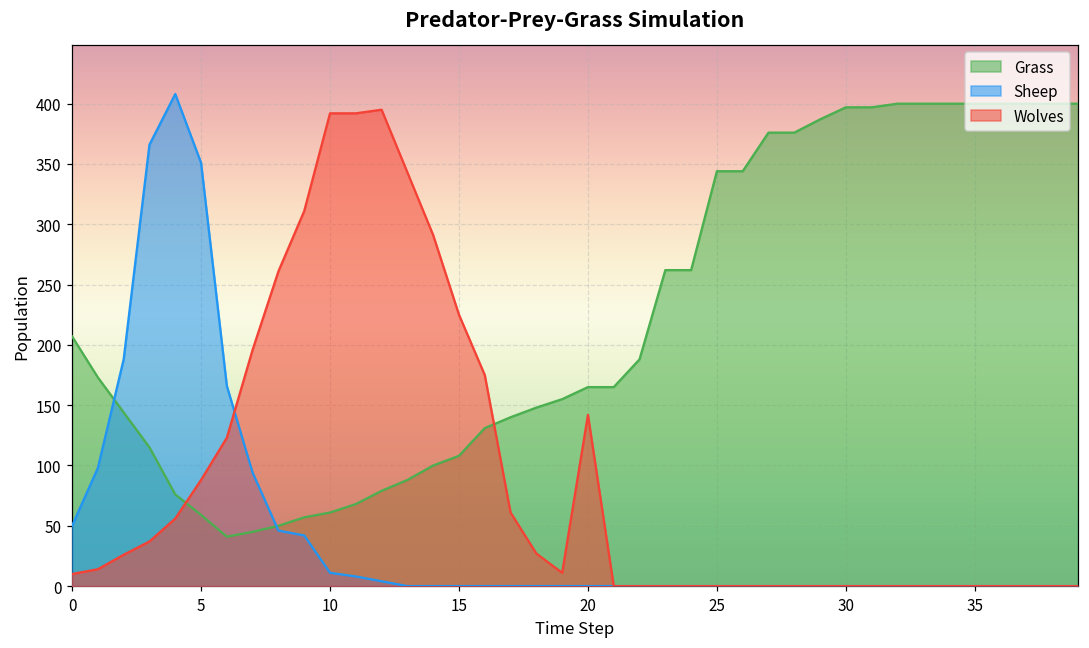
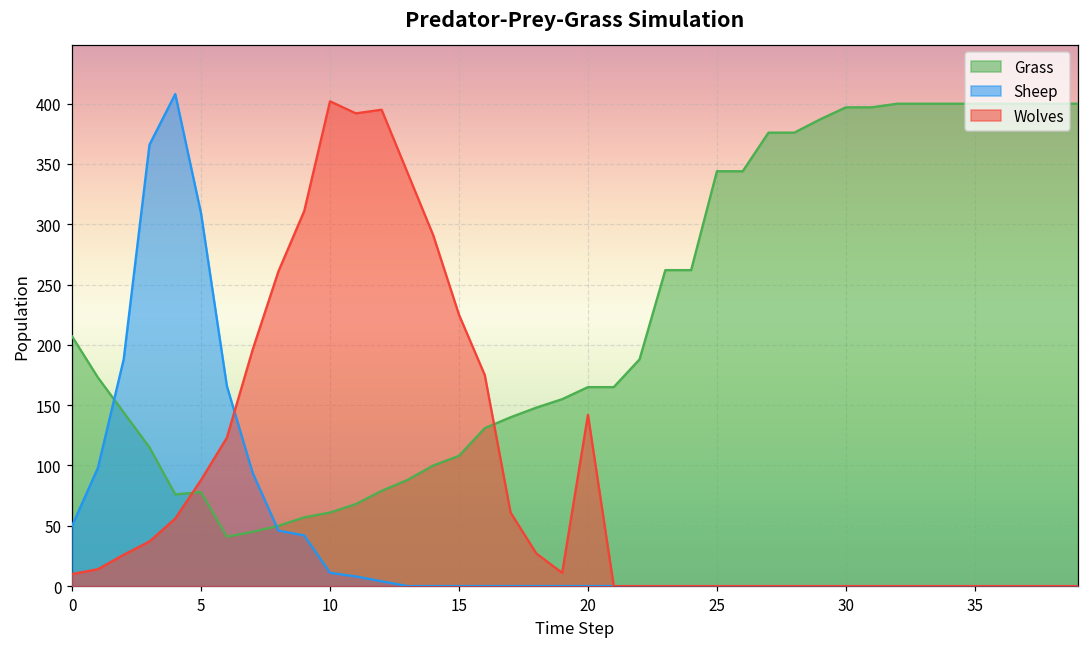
Grass, 5: 59 -> 78
Sheep, 5: 351 -> 309
Wolves, 10: 392 -> 402
